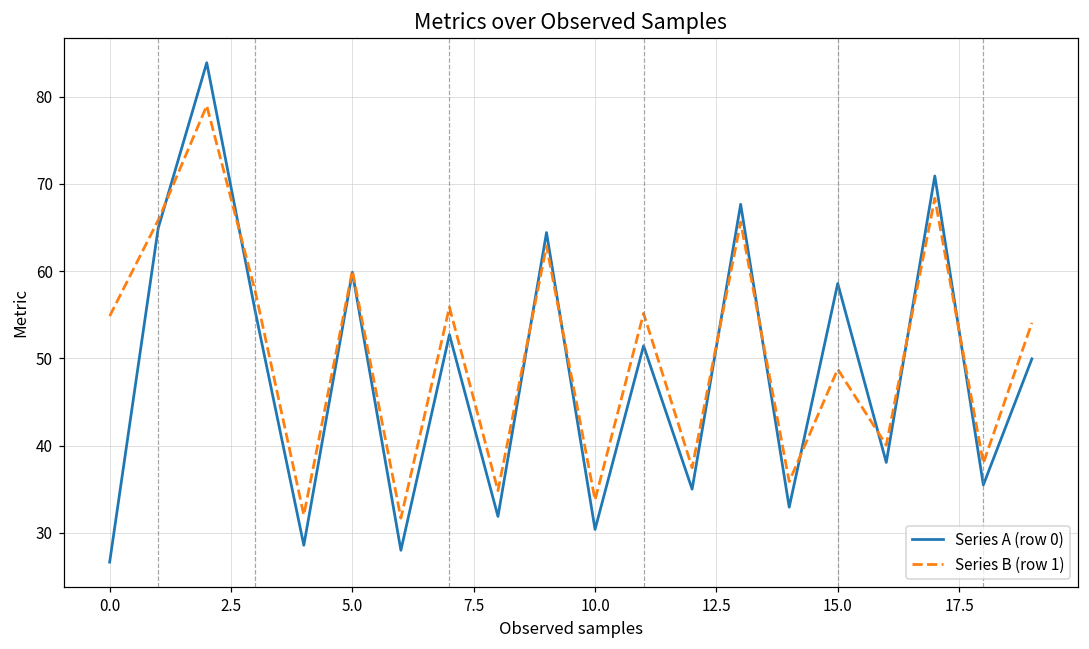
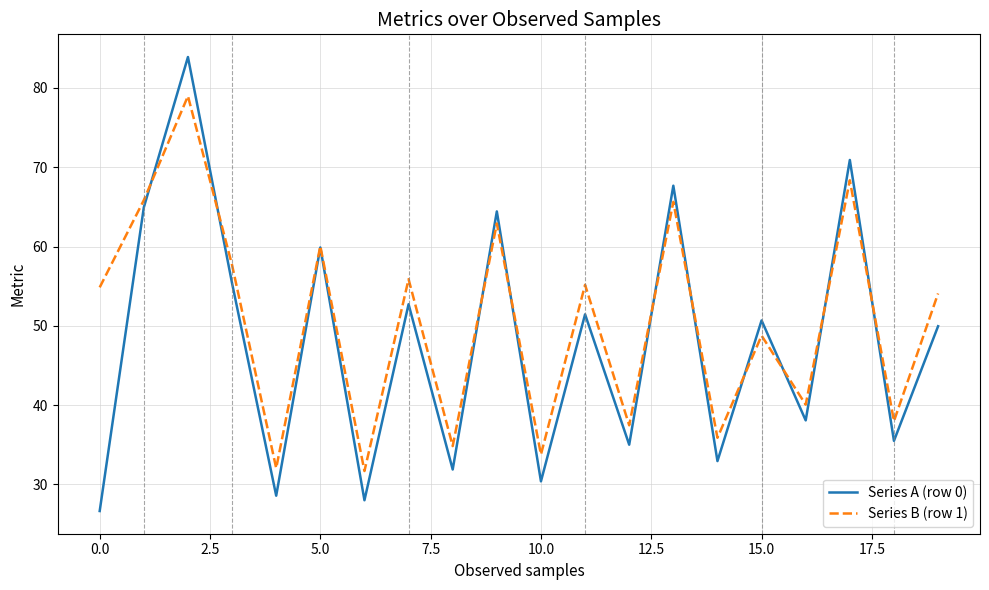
Series A (row 0), 15.0: 59 -> 51
